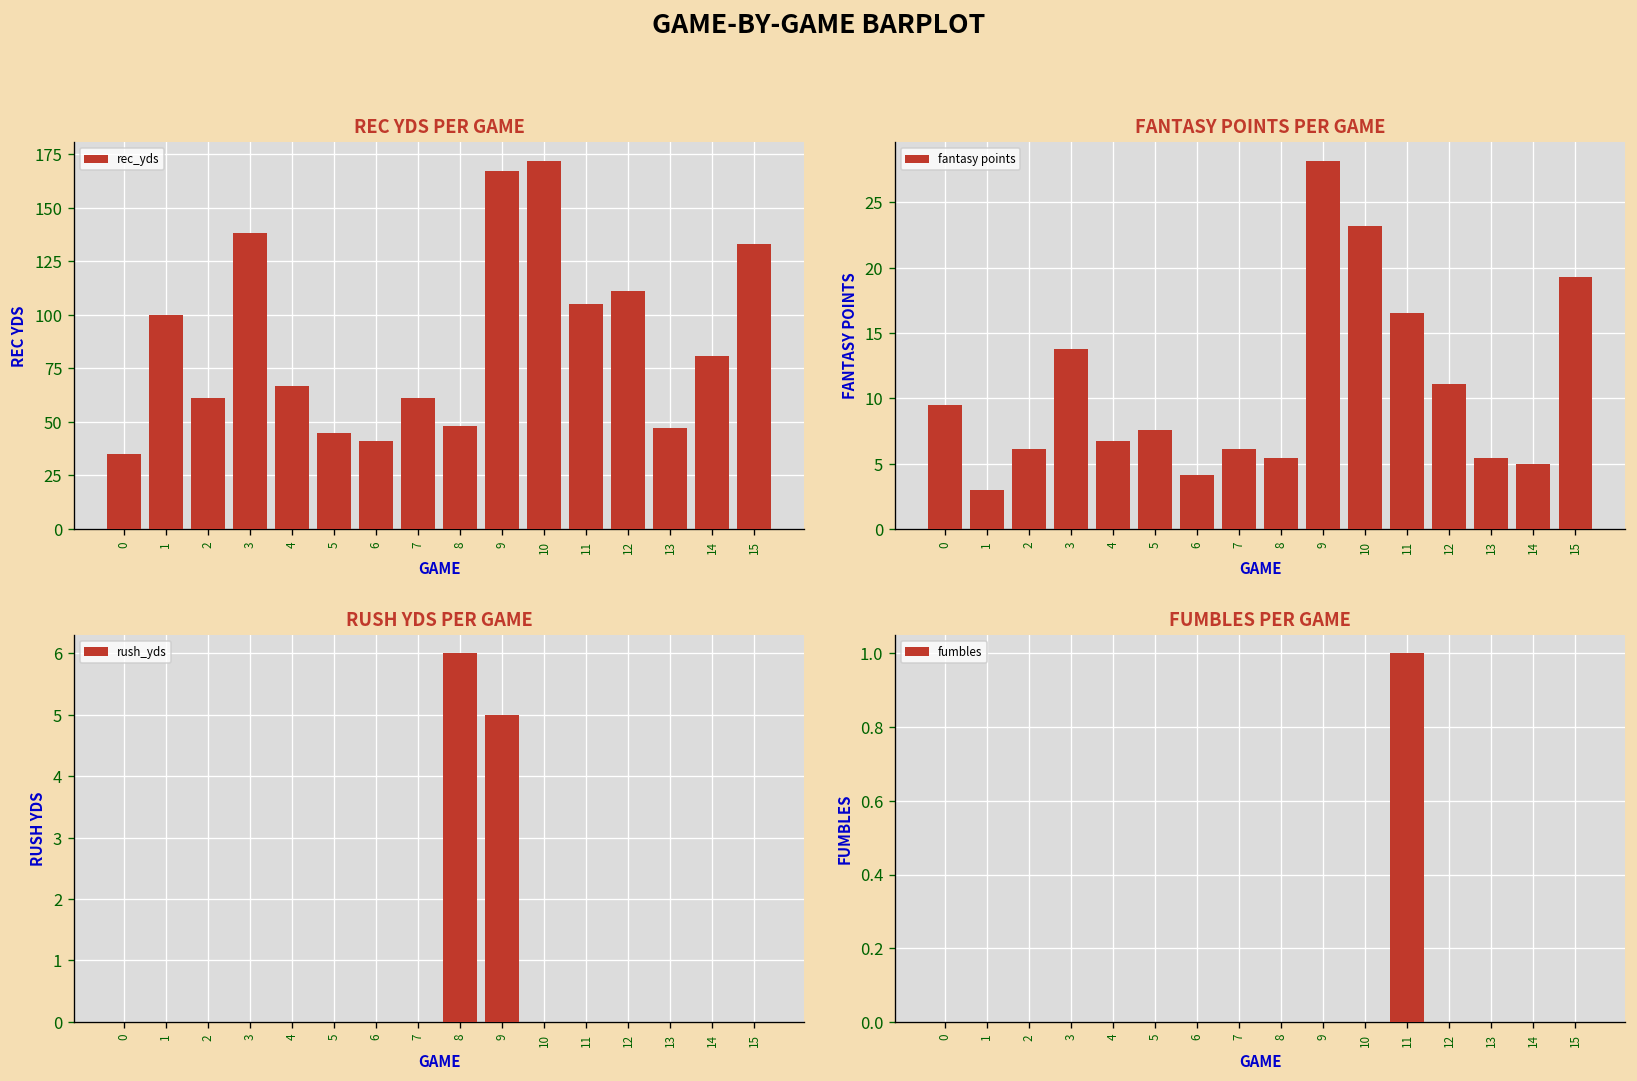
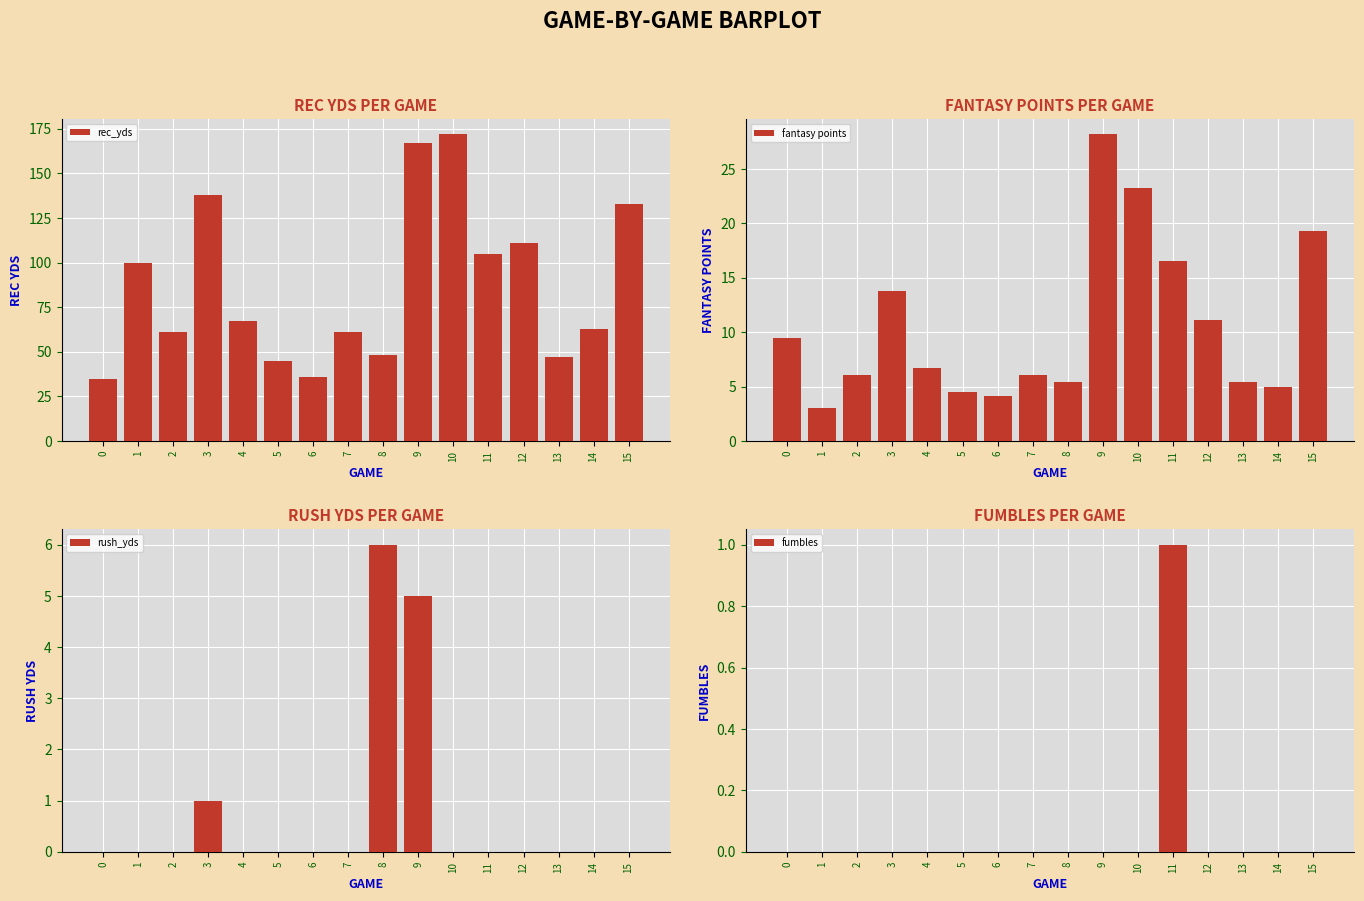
REC YDS PER GAME, 6: 41 -> 36
REC YDS PER GAME, 14: 81 -> 63
FANTASY POINTS PER GAME, 5: 7.6 -> 4.5
RUSH YDS PER GAME, 3: 0 -> 1
